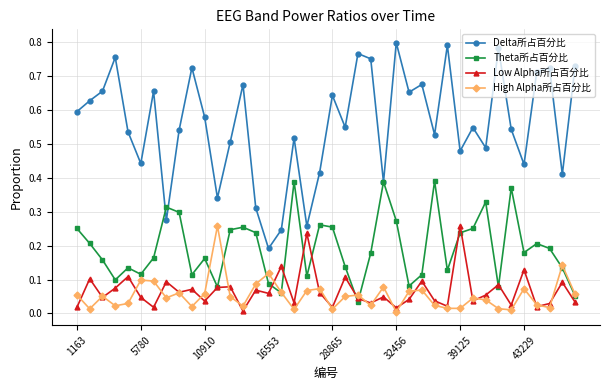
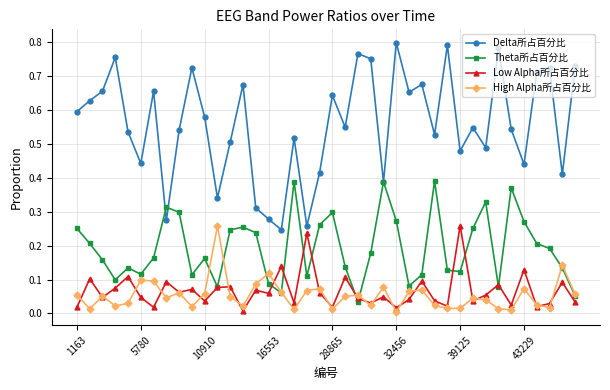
Delta所占百分比, 16553: 0.19 -> 0.28
Theta所占百分比, 28865: 0.25 -> 0.30
Theta所占百分比, 39125: 0.24 -> 0.12
Theta所占百分比, 43229: 0.18 -> 0.27
